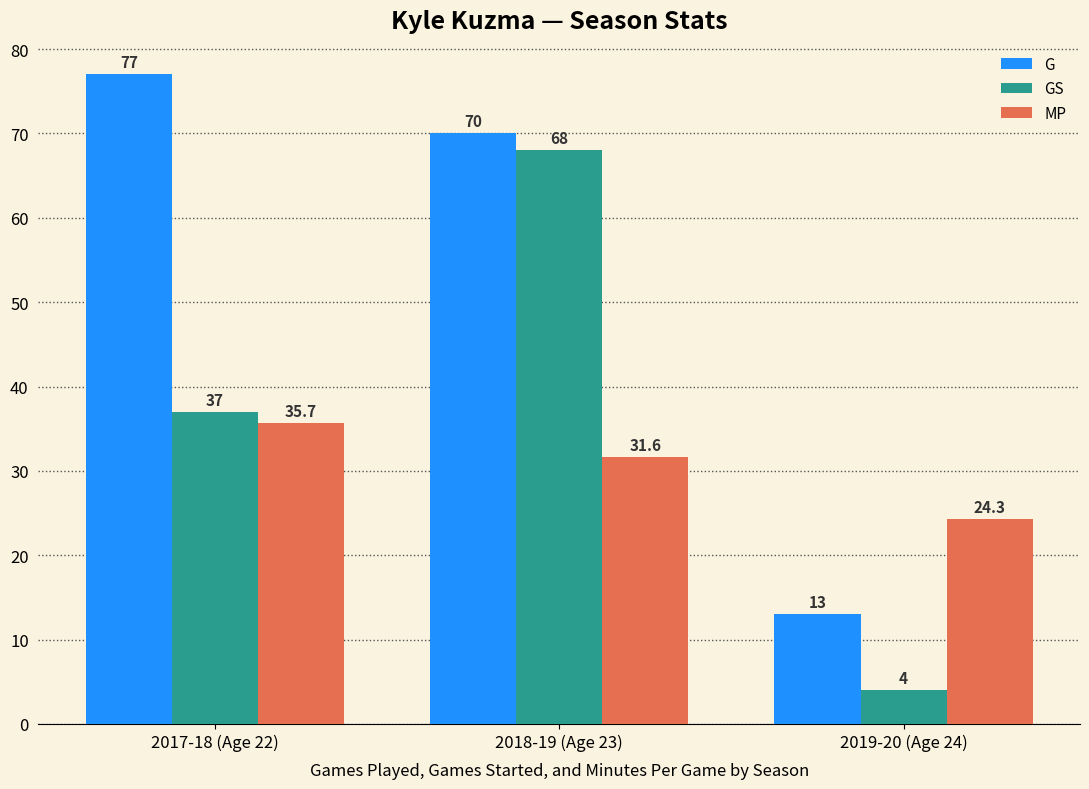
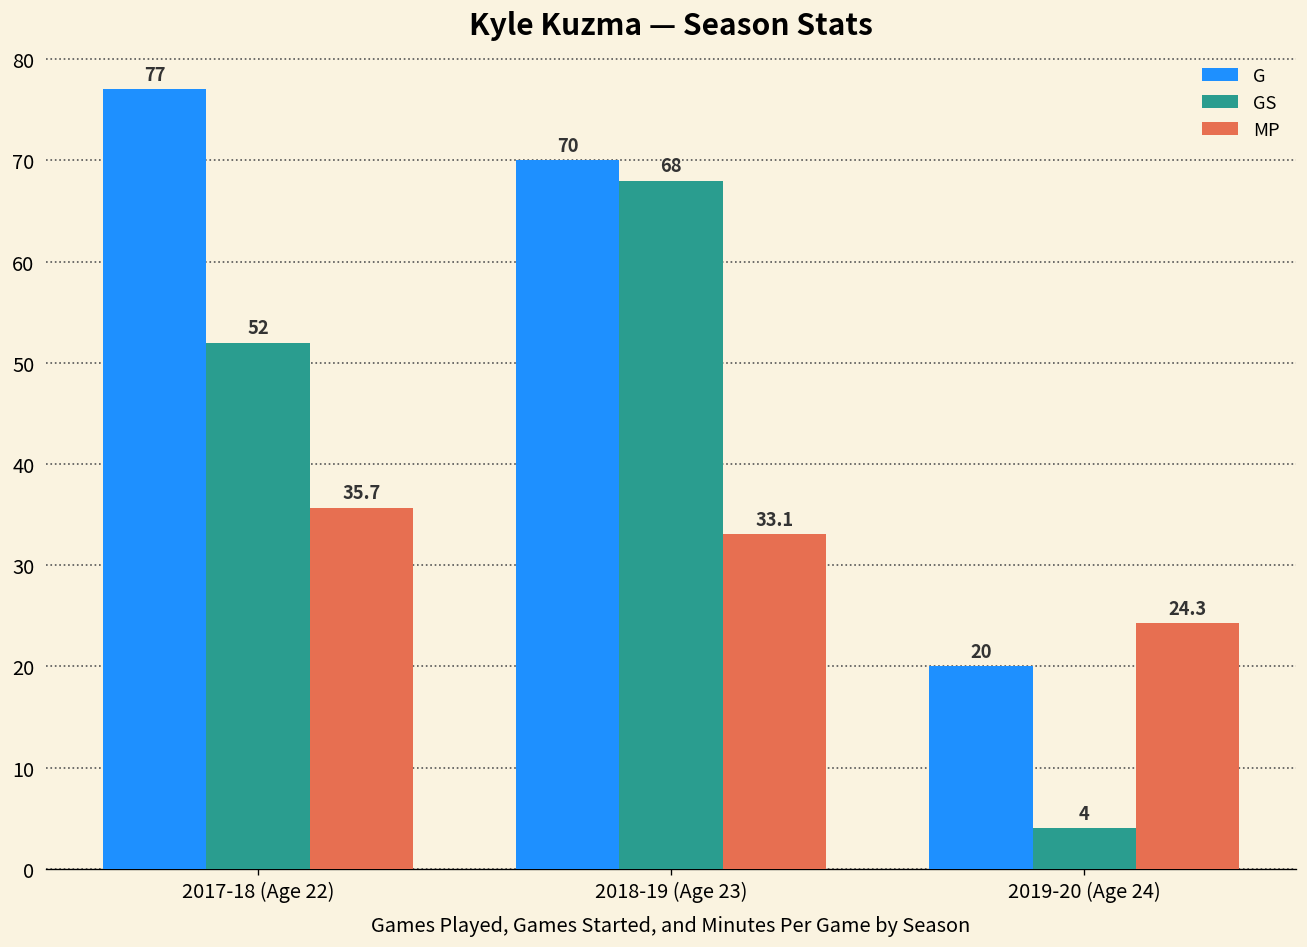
GS, 2017-18 (Age 22): 37 -> 52
MP, 2018-19 (Age 23): 31.6 -> 33.1
G, 2019-20 (Age 24): 13 -> 20
